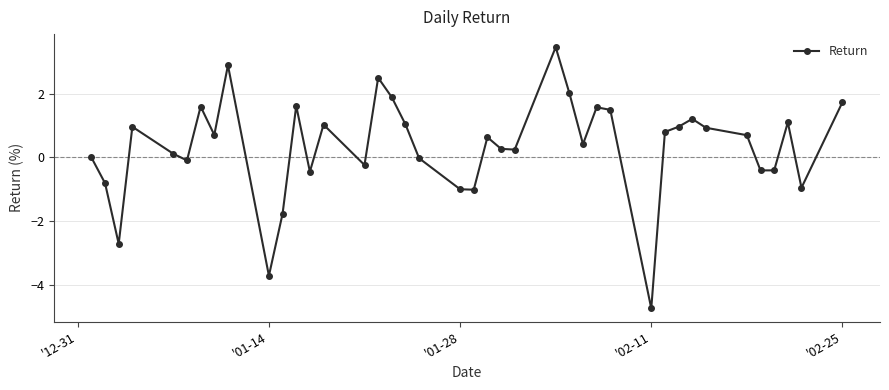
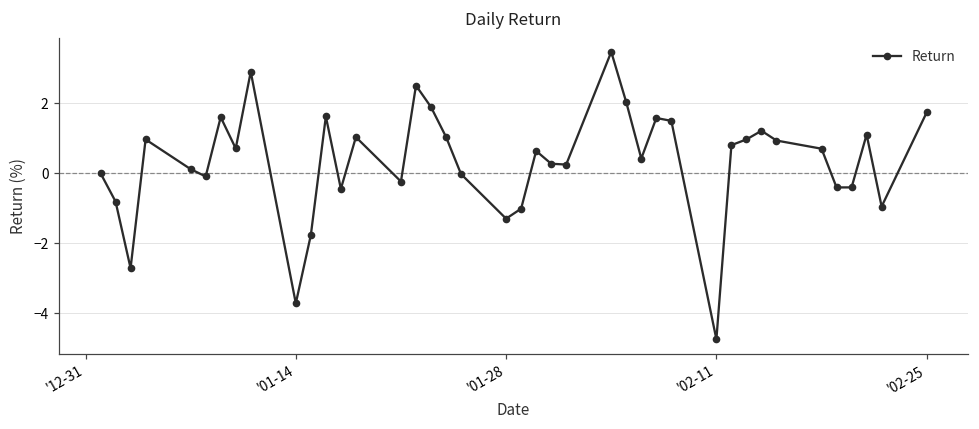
'01-28: -1.0 -> -1.3
